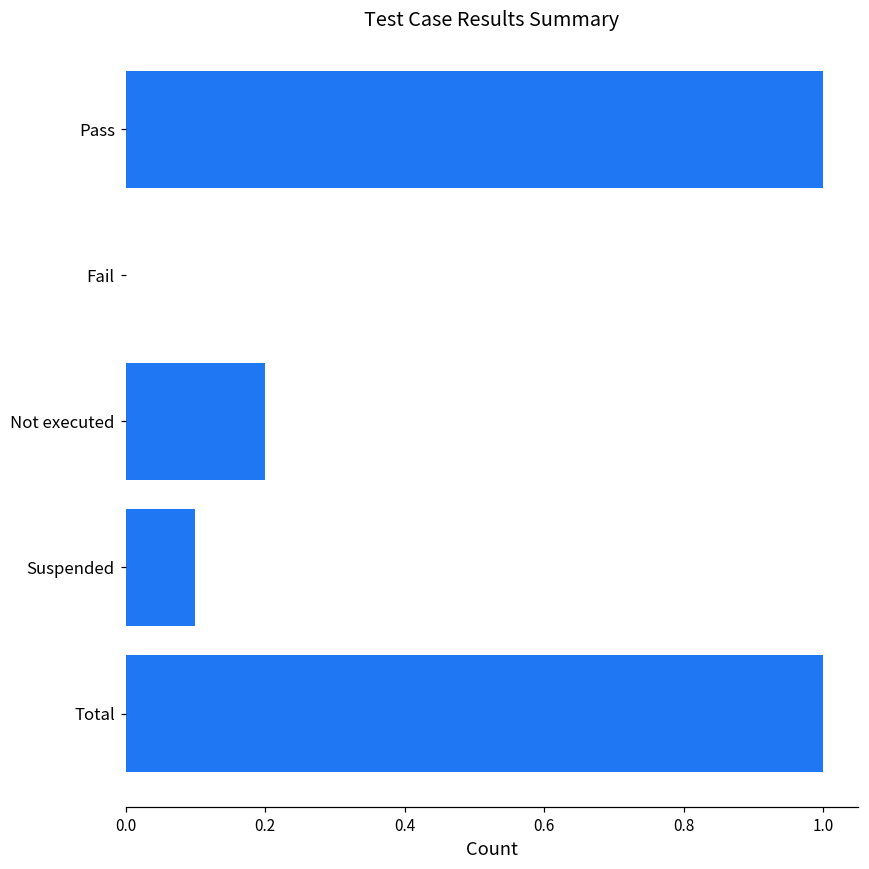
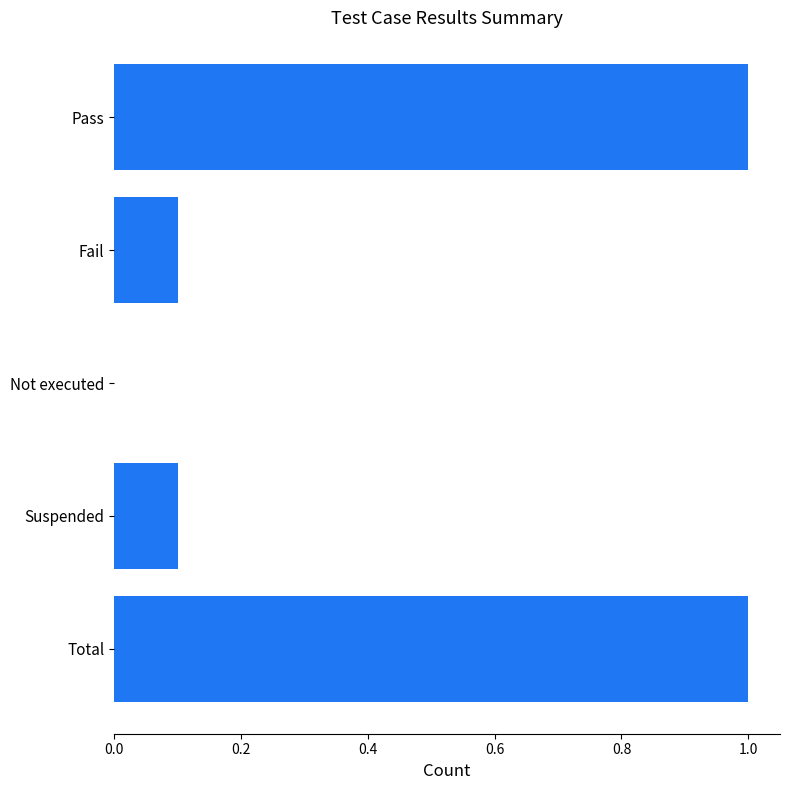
Fail: 0.0 -> 0.1
Not executed: 0.2 -> 0.0
